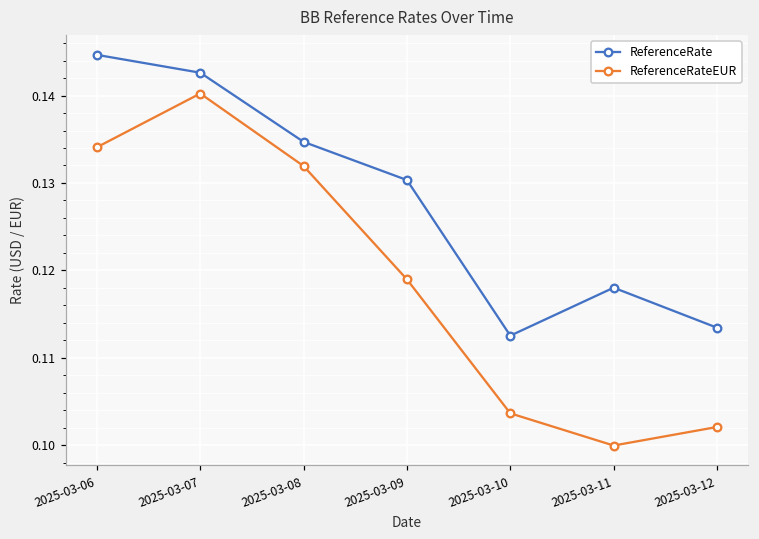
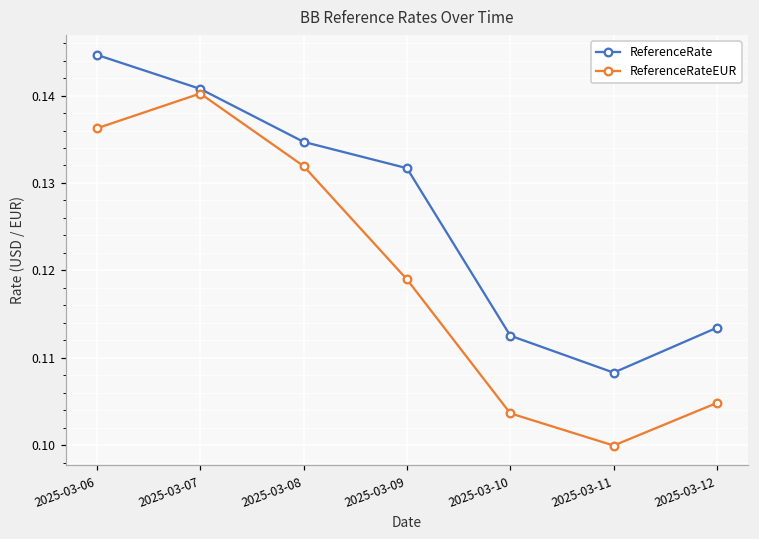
ReferenceRateEUR, 2025-03-06: 0.134 -> 0.136
ReferenceRate, 2025-03-07: 0.143 -> 0.141
ReferenceRate, 2025-03-09: 0.130 -> 0.132
ReferenceRate, 2025-03-11: 0.118 -> 0.108
ReferenceRateEUR, 2025-03-12: 0.102 -> 0.105
